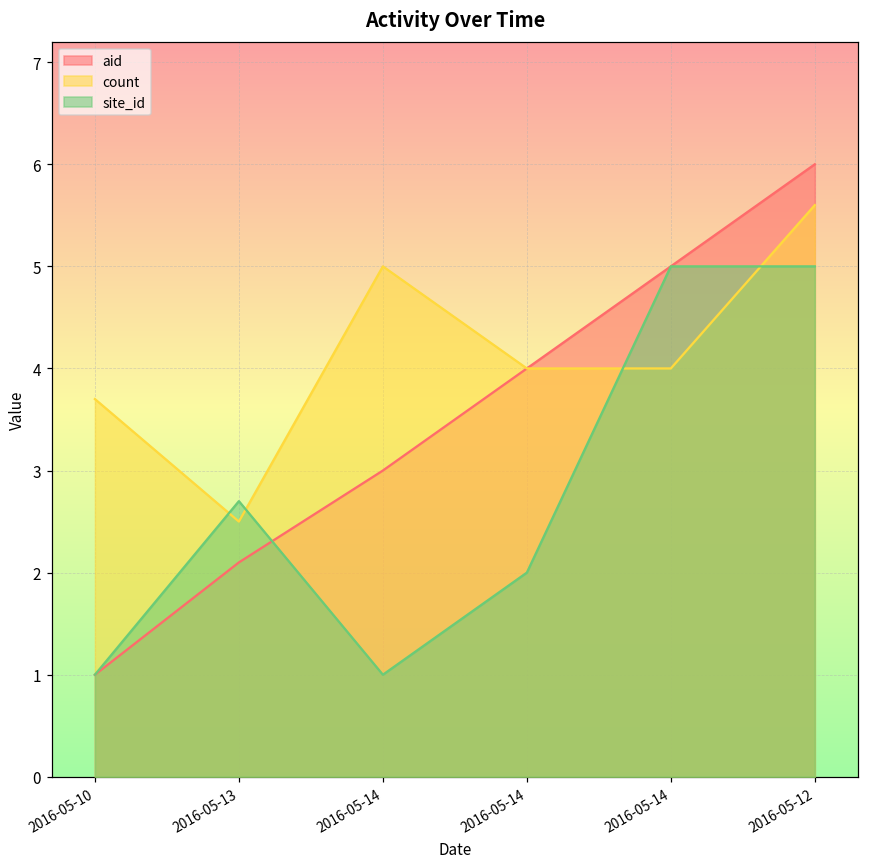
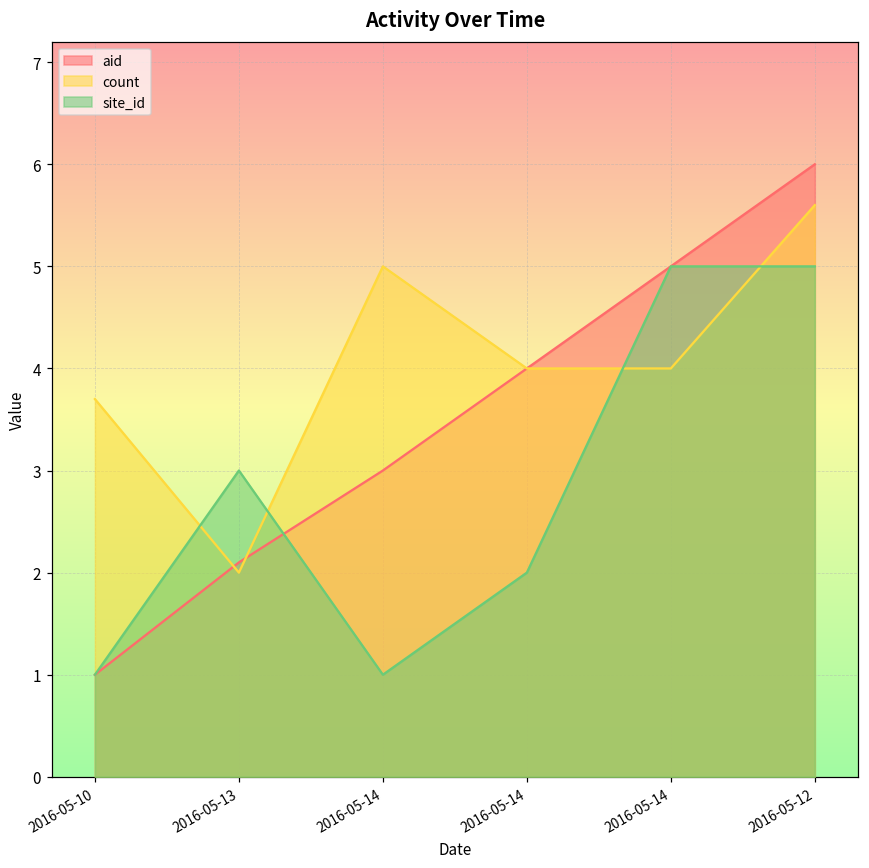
count, 2016-05-13: 2.5 -> 2.0
site_id, 2016-05-13: 2.7 -> 3.0
